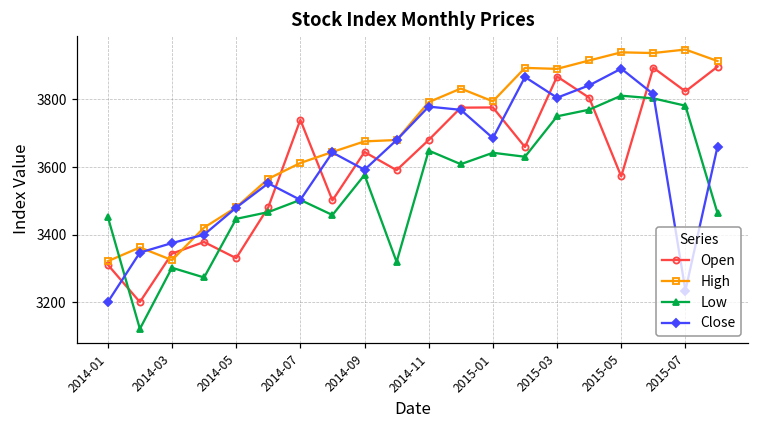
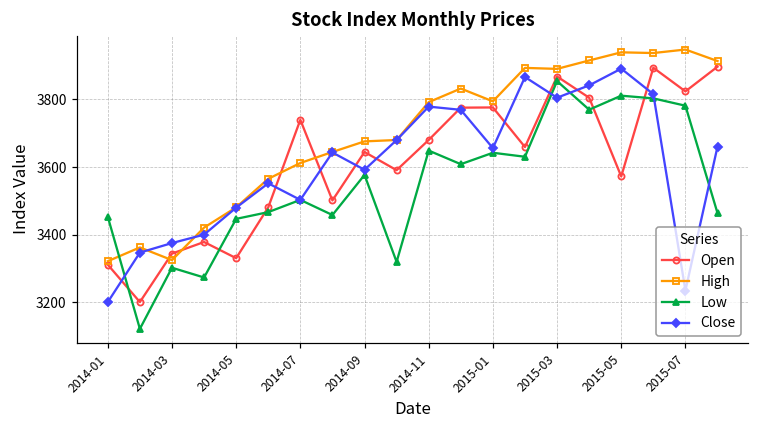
Close, 2015-01: 3690 -> 3660
Low, 2015-03: 3750 -> 3850
